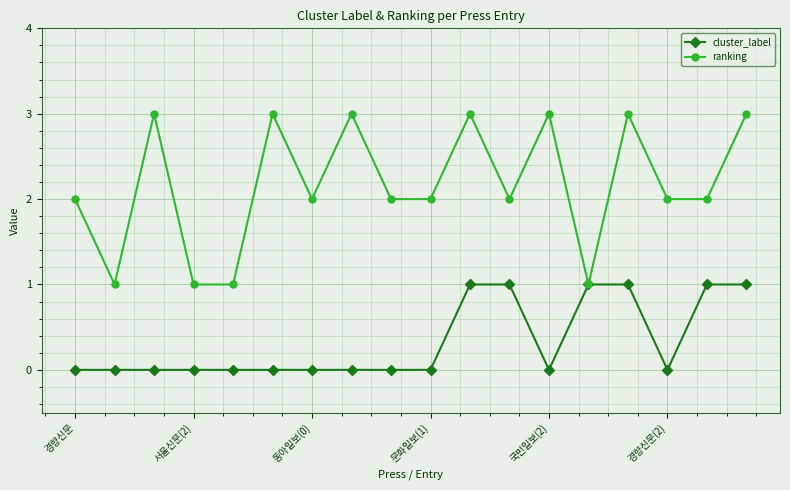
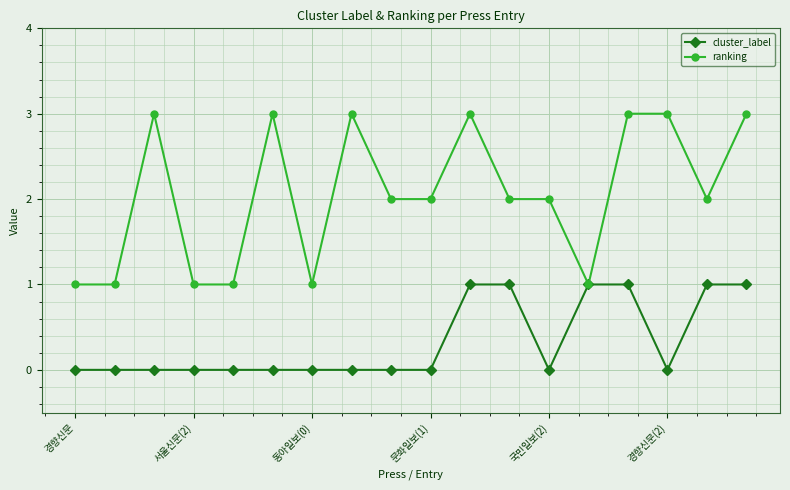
ranking, 경향신문: 2 -> 1
ranking, 동아일보(0): 2 -> 1
ranking, 국민일보(2): 3 -> 2
ranking, 경향신문(2): 2 -> 3
